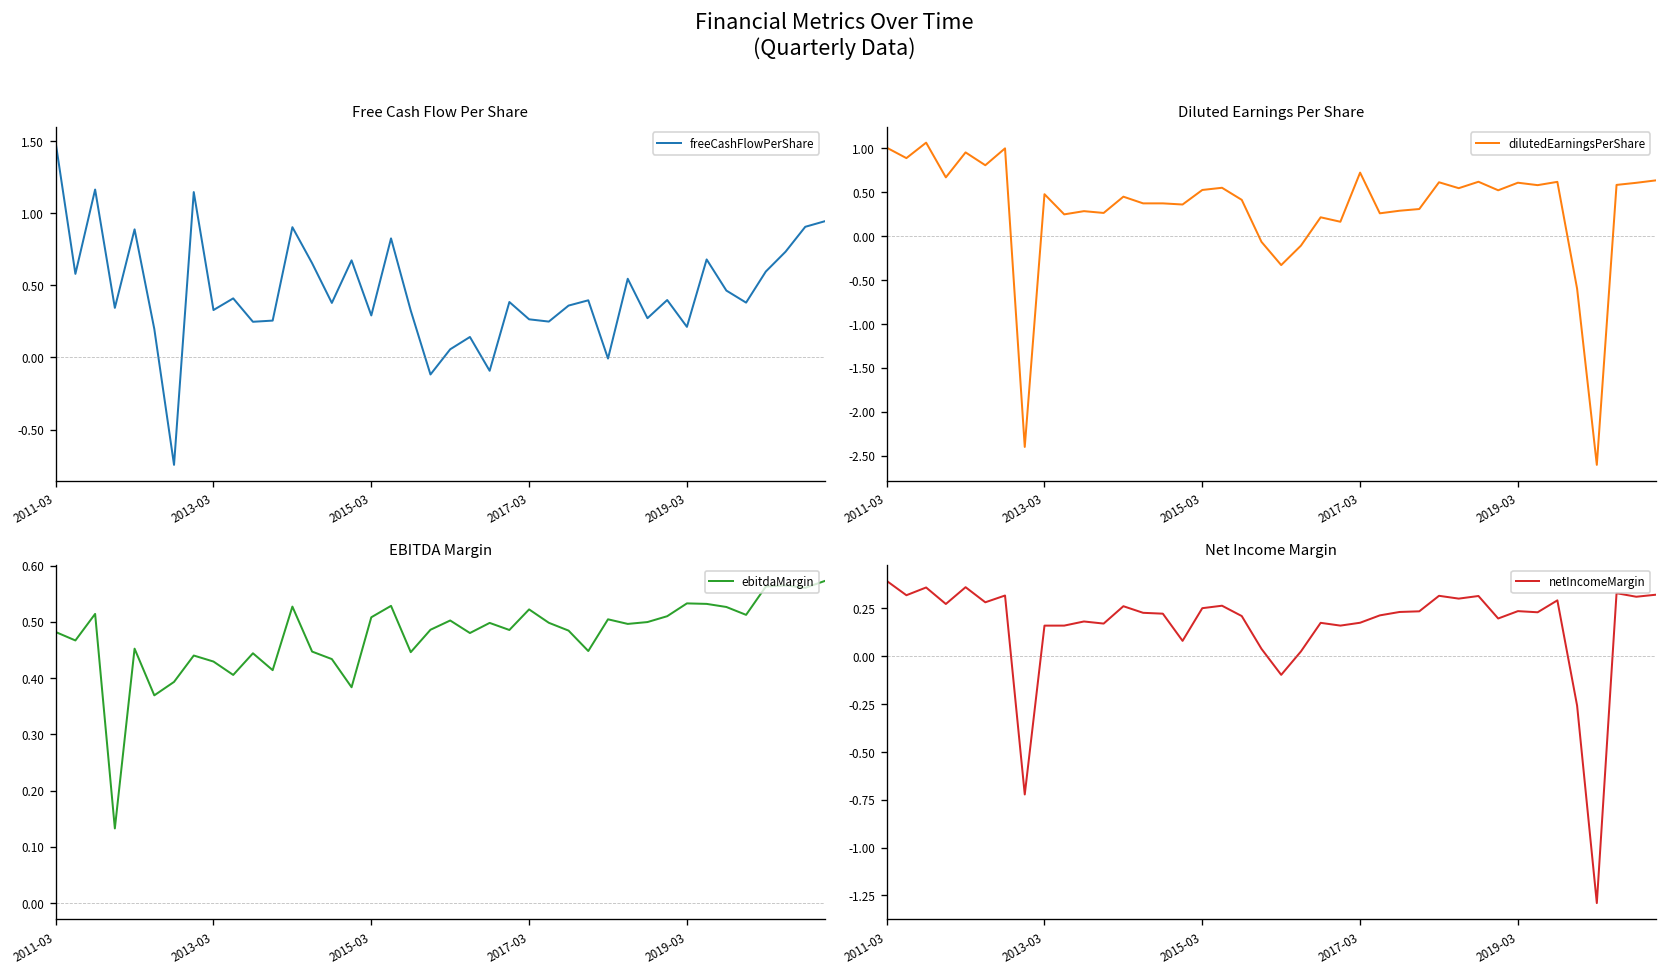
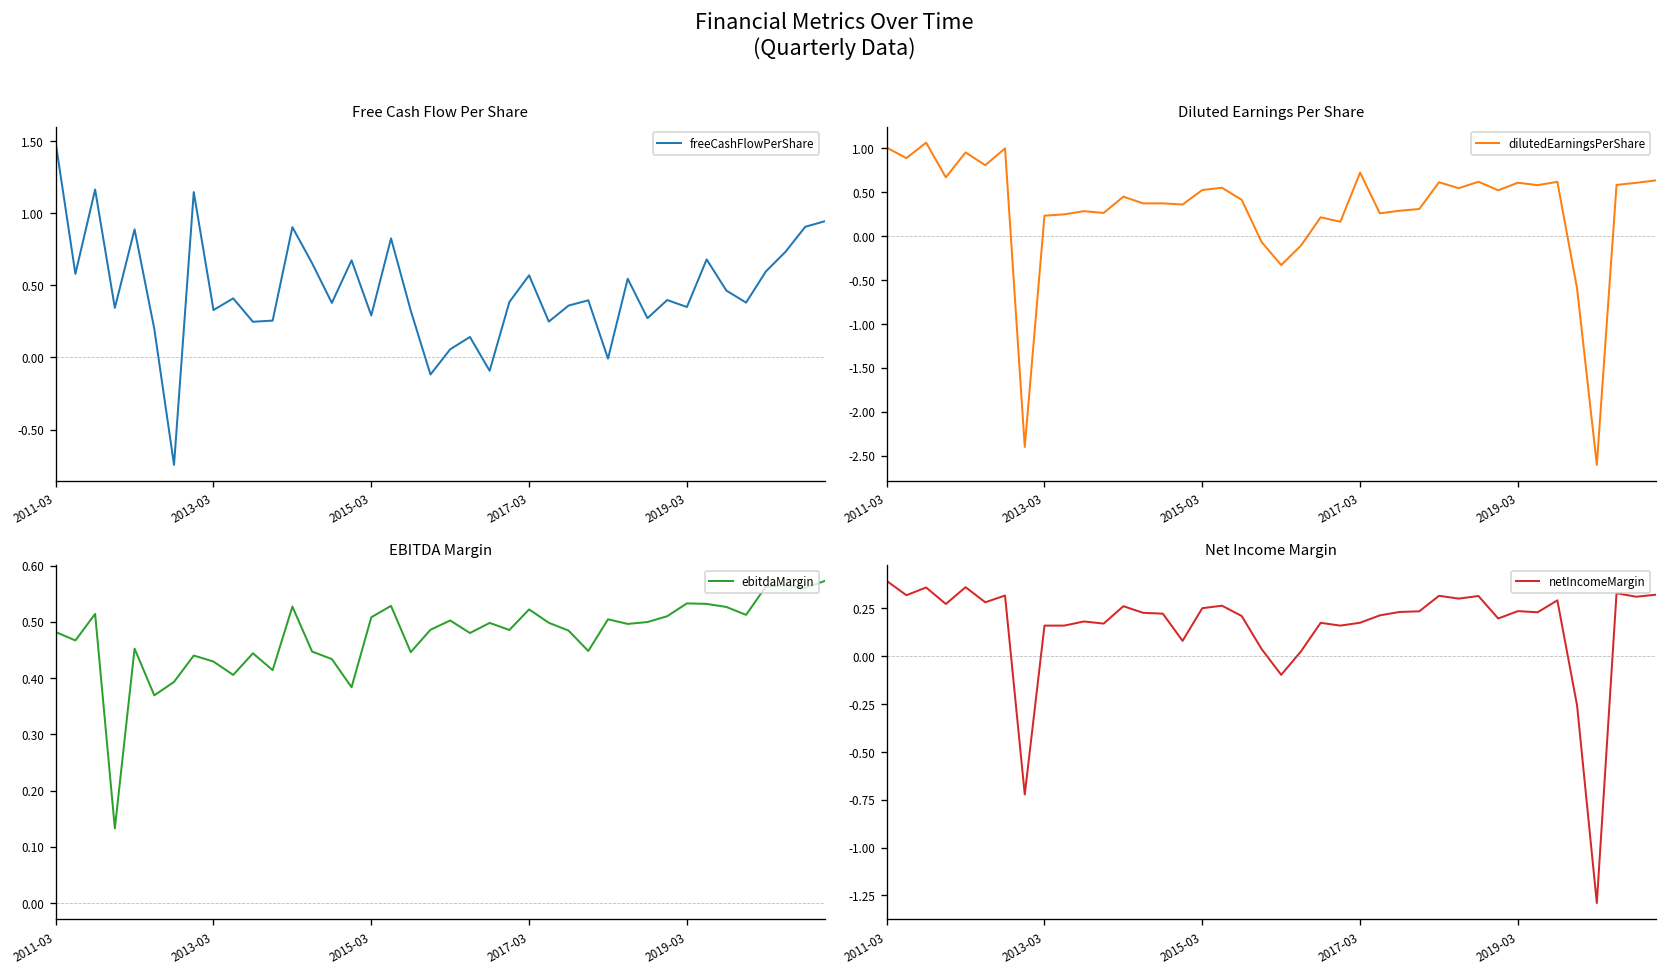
Free Cash Flow Per Share, 2017-03: 0.26 -> 0.57
Free Cash Flow Per Share, 2019-03: 0.21 -> 0.35
Diluted Earnings Per Share, 2013-03: 0.5 -> 0.2
